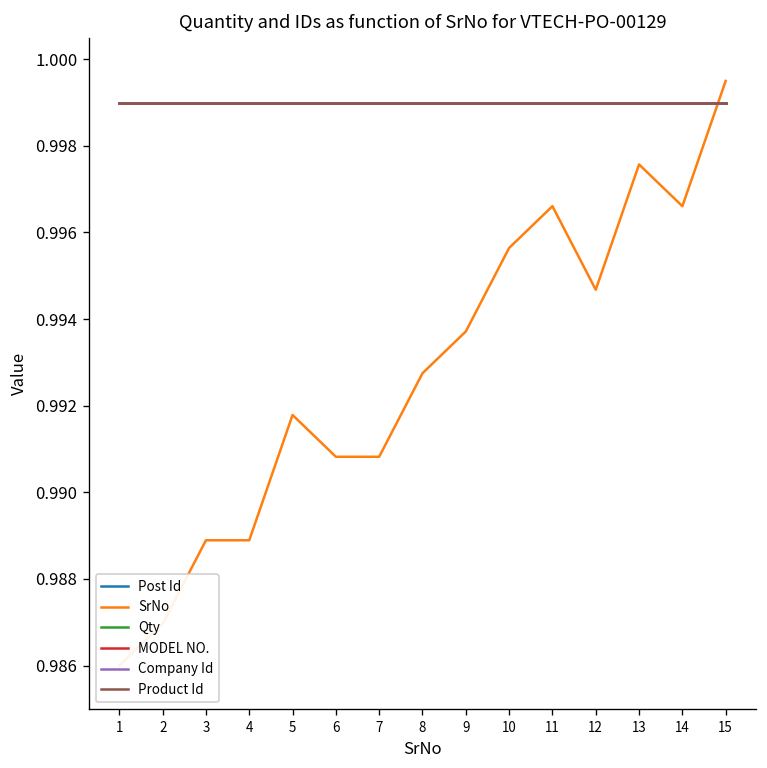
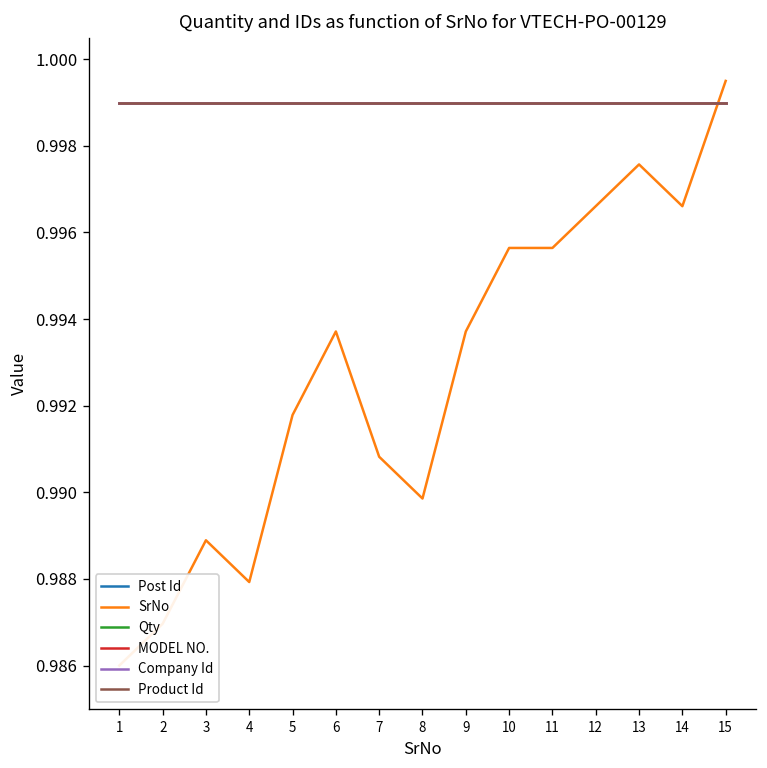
SrNo, 4: 0.9889 -> 0.9879
SrNo, 6: 0.9908 -> 0.9937
SrNo, 8: 0.9928 -> 0.9899
SrNo, 11: 0.9966 -> 0.9956
SrNo, 12: 0.9947 -> 0.9966
